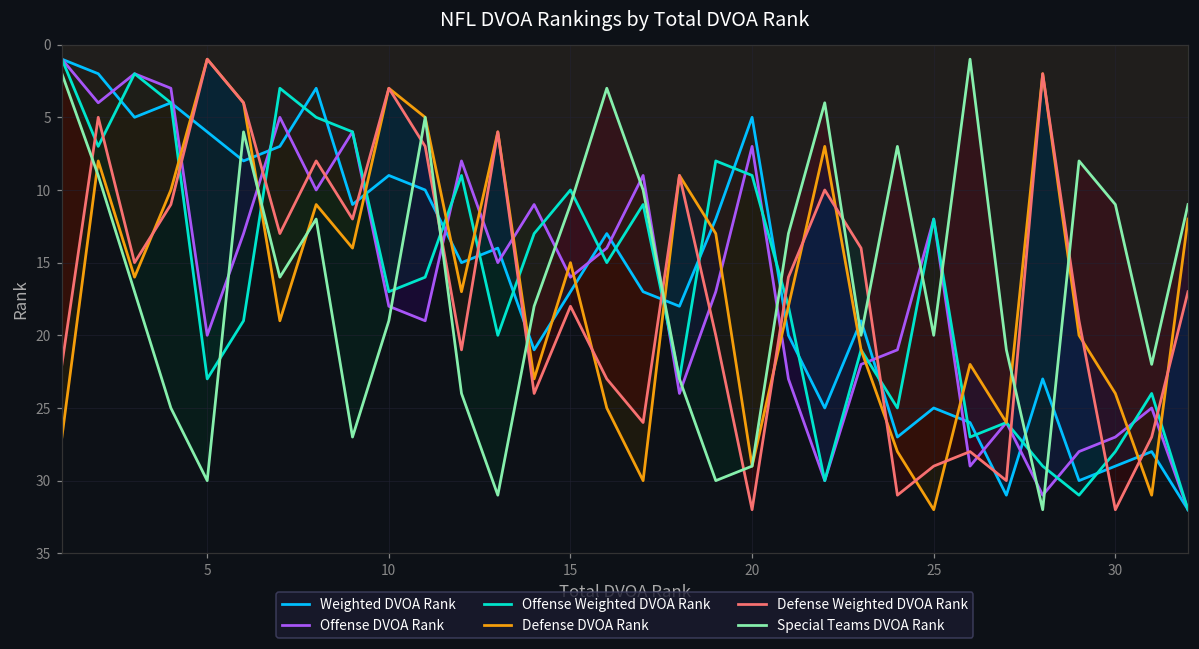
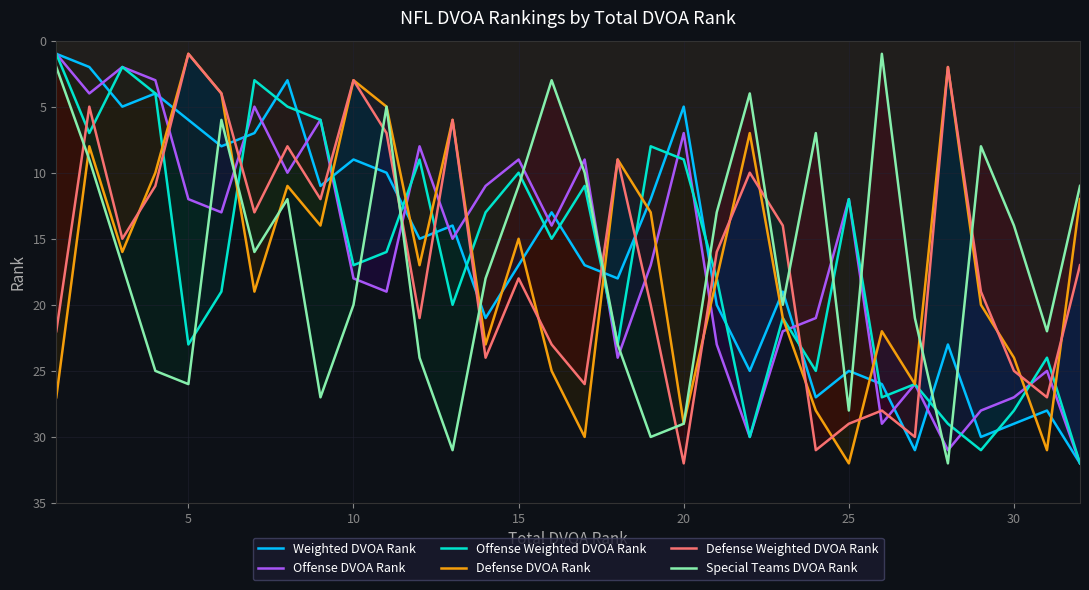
Offense DVOA Rank, 5: 20 -> 12
Special Teams DVOA Rank, 5: 30 -> 26
Special Teams DVOA Rank, 10: 19 -> 20
Offense DVOA Rank, 15: 16 -> 9
Special Teams DVOA Rank, 25: 20 -> 28
Defense Weighted DVOA Rank, 30: 32 -> 25
Special Teams DVOA Rank, 30: 11 -> 14
